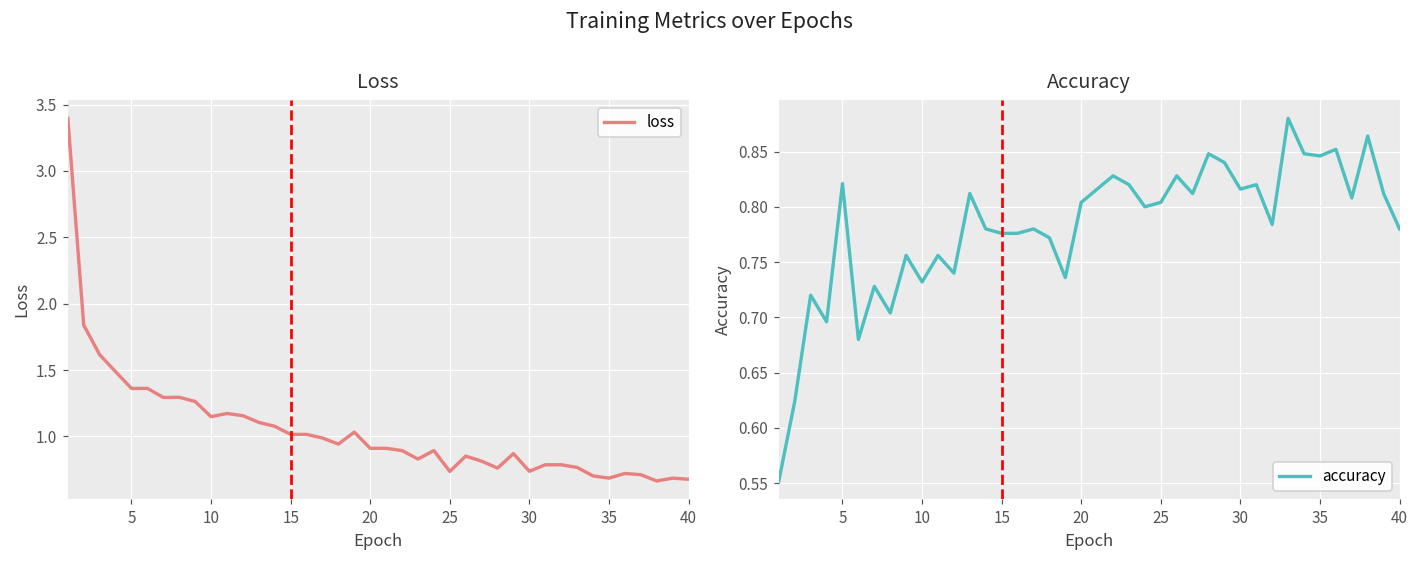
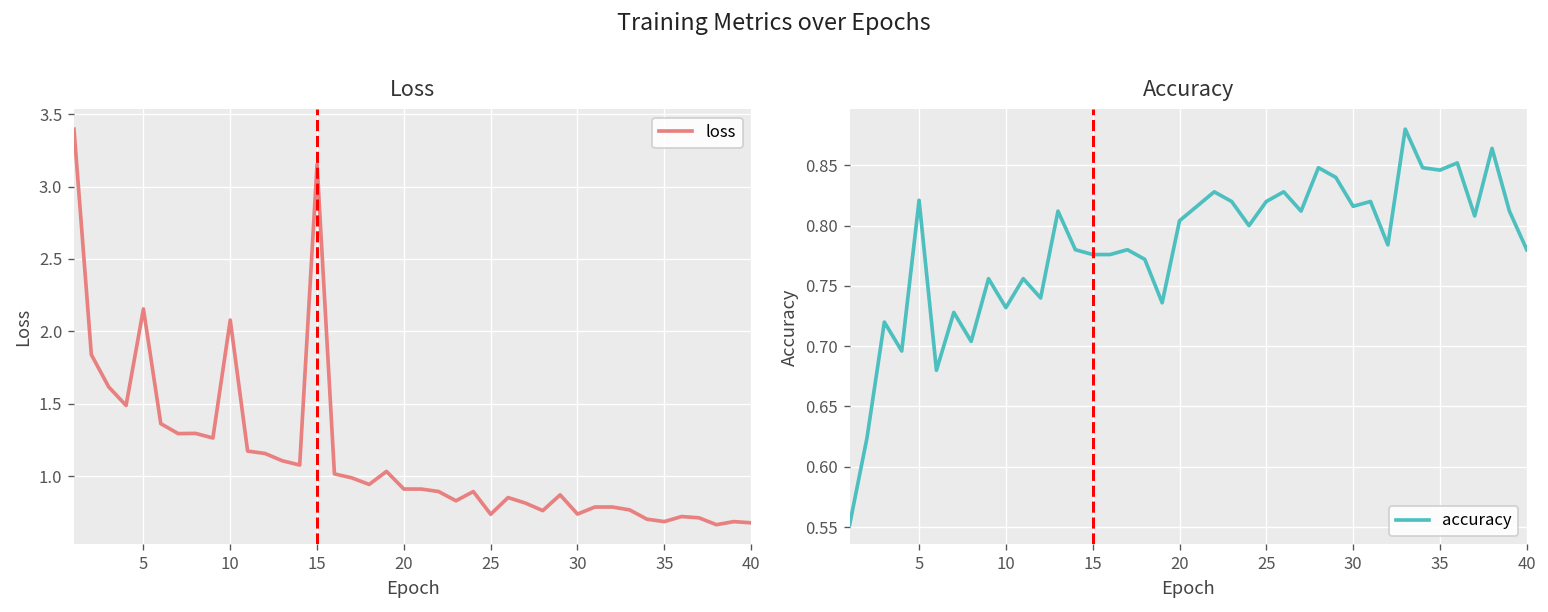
Loss, 5: 1.36 -> 2.15
Loss, 10: 1.15 -> 2.08
Loss, 15: 1.02 -> 3.15
Accuracy, 25: 0.804 -> 0.820
